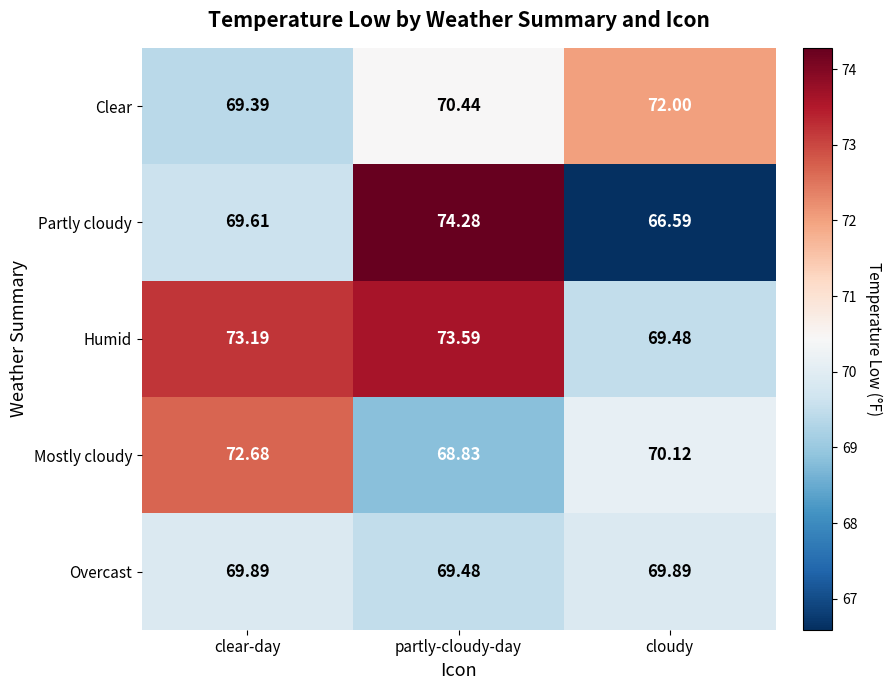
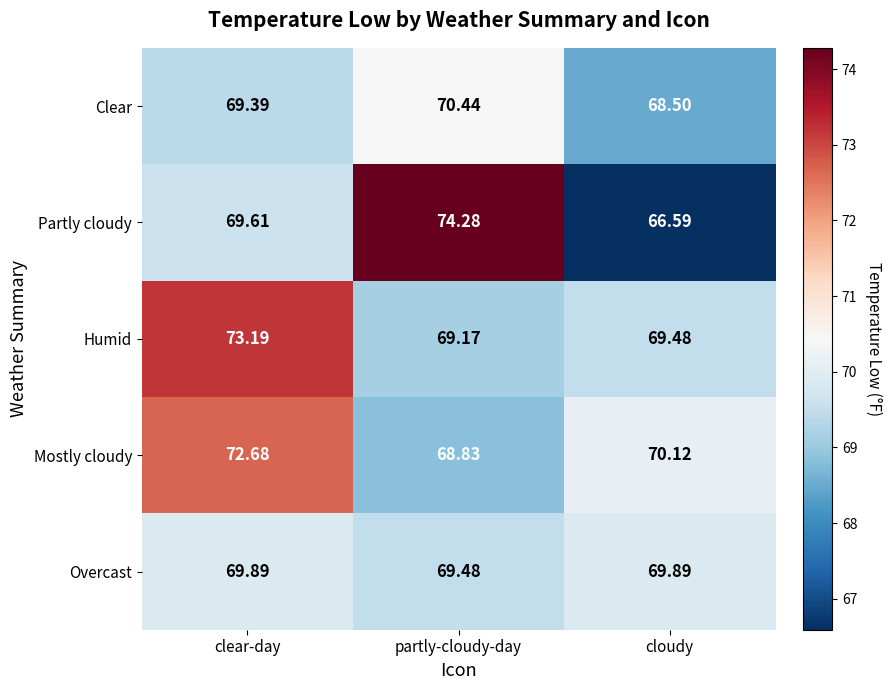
Clear, cloudy: 72.00 -> 68.50
Humid, partly-cloudy-day: 73.59 -> 69.17
